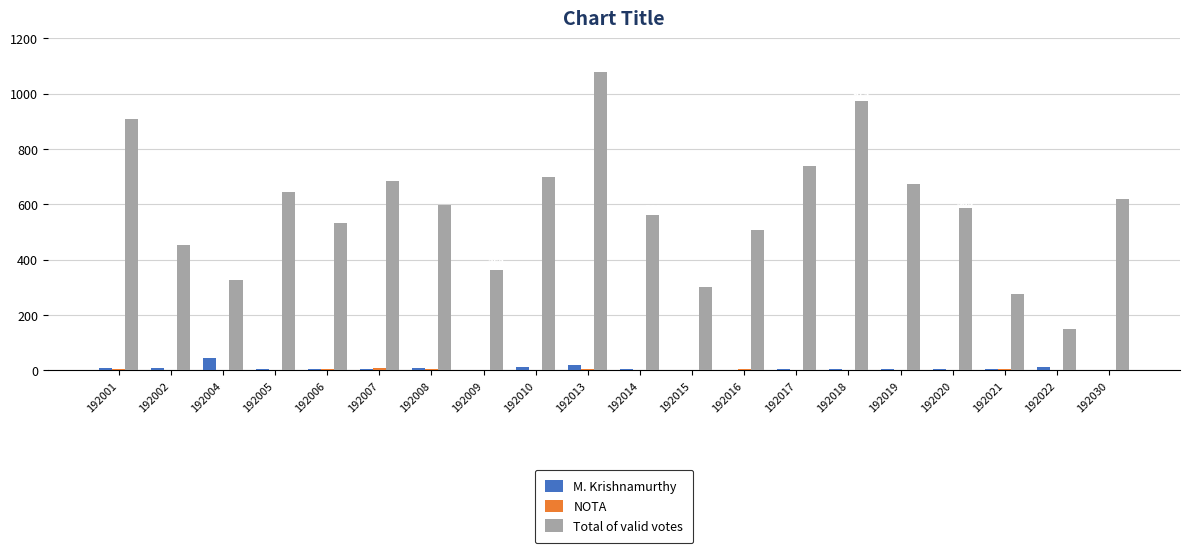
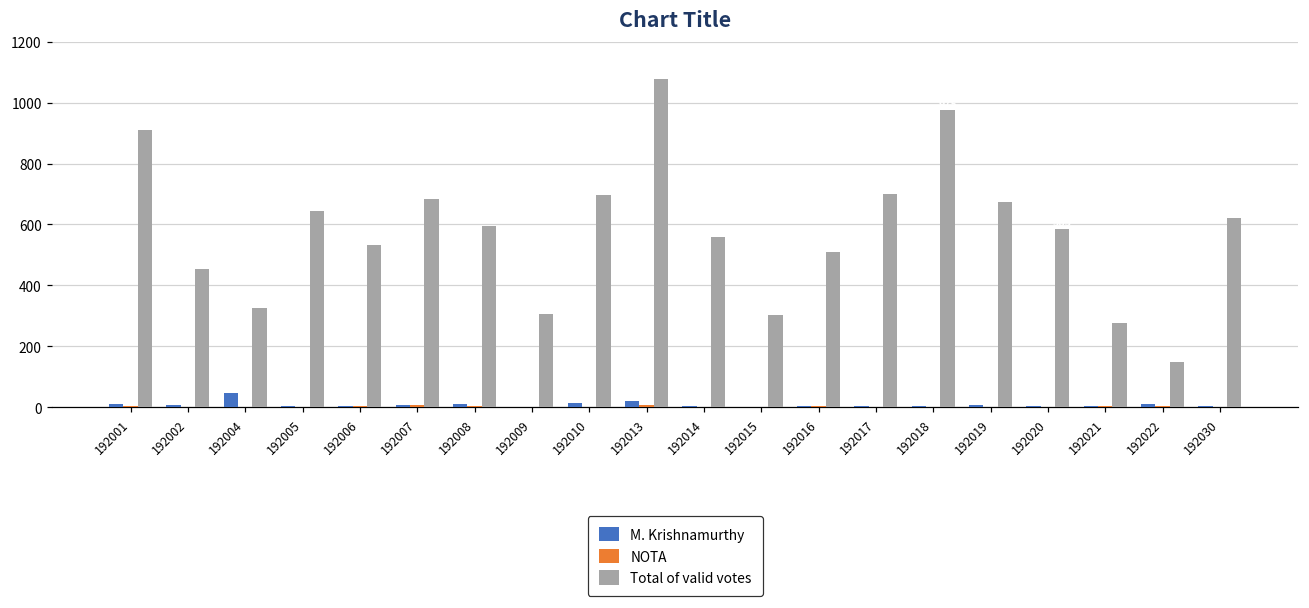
Total of valid votes, 192009: 360 -> 310
Total of valid votes, 192017: 740 -> 700
